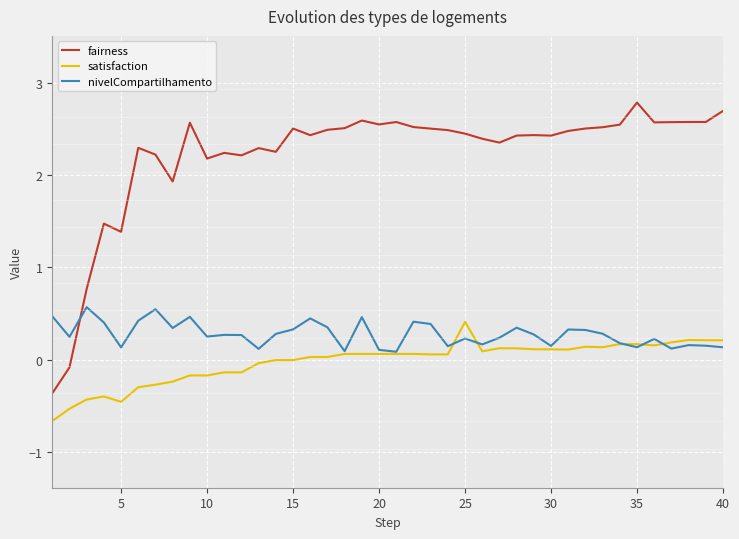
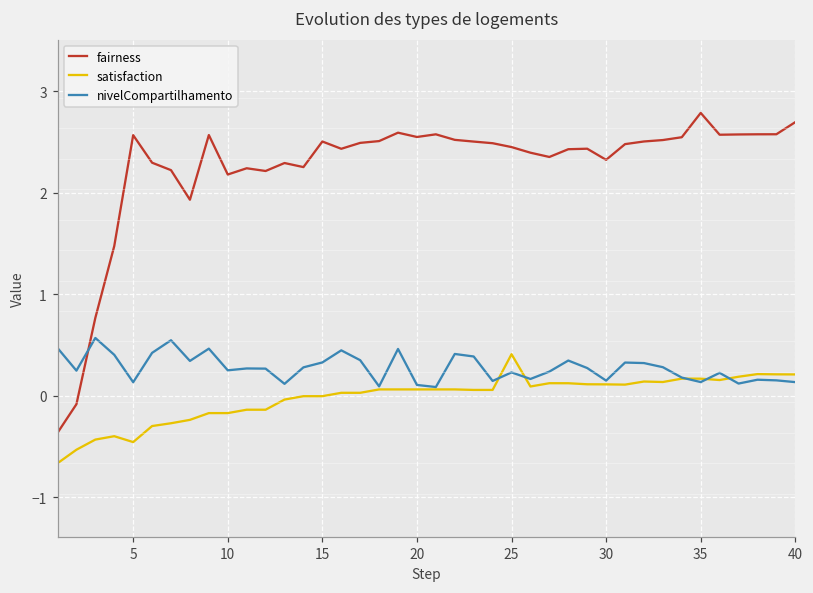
fairness, 5: 1.4 -> 2.6
fairness, 30: 2.4 -> 2.3
